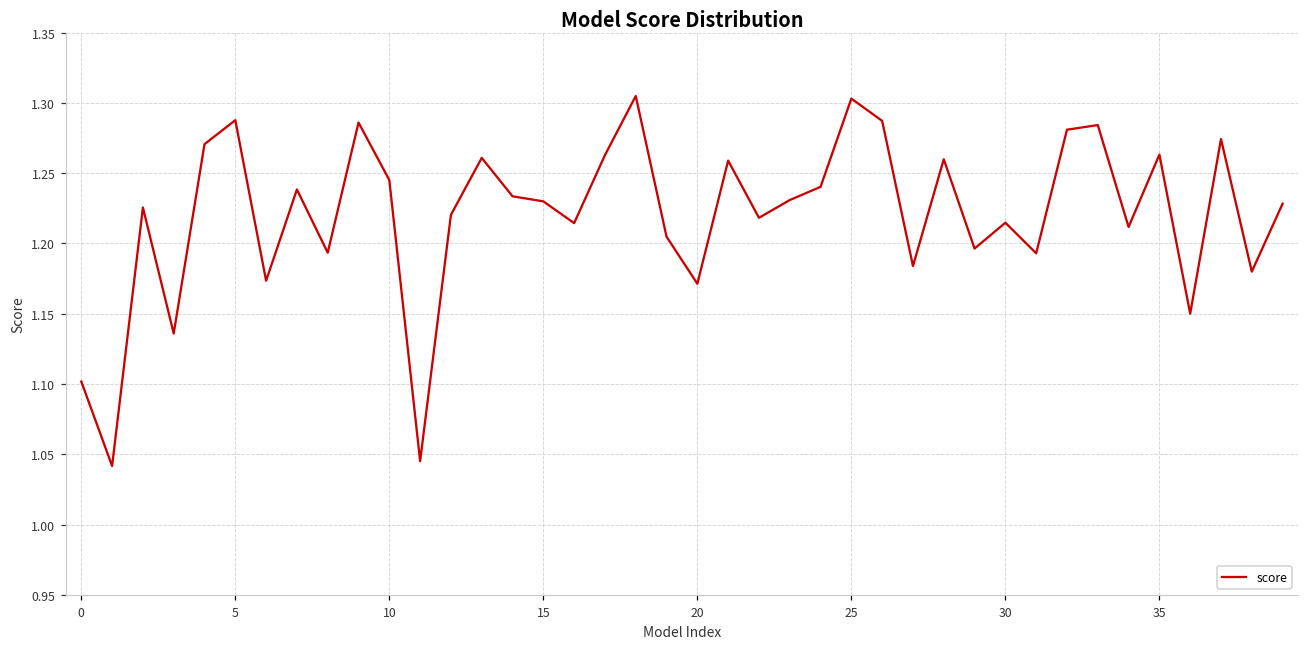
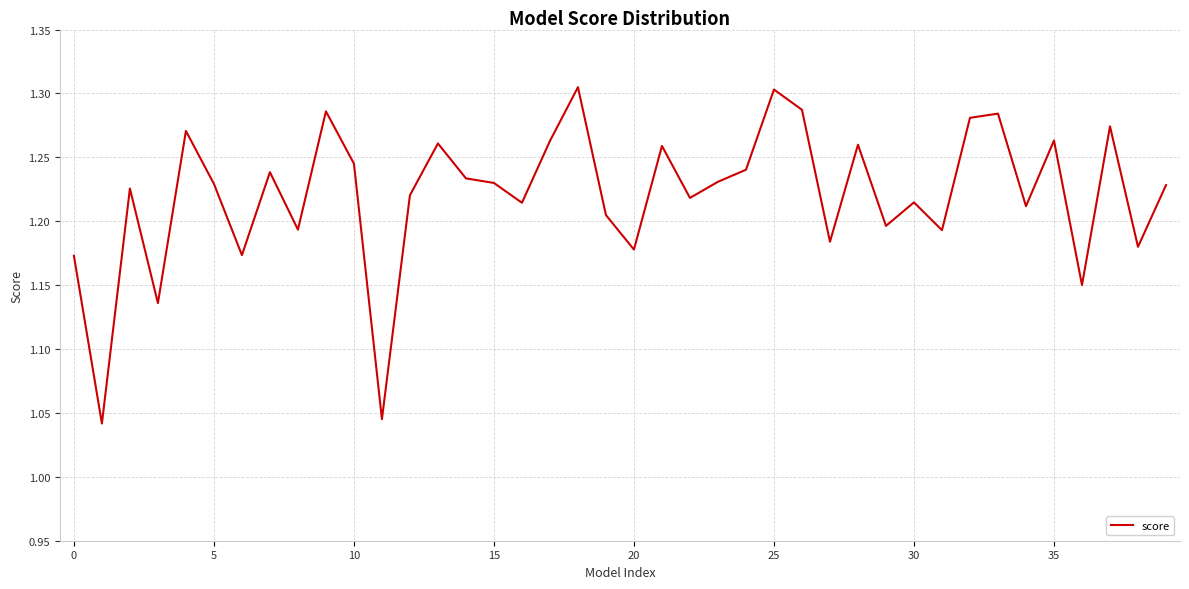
0: 1.102 -> 1.173
5: 1.288 -> 1.229
20: 1.171 -> 1.178
